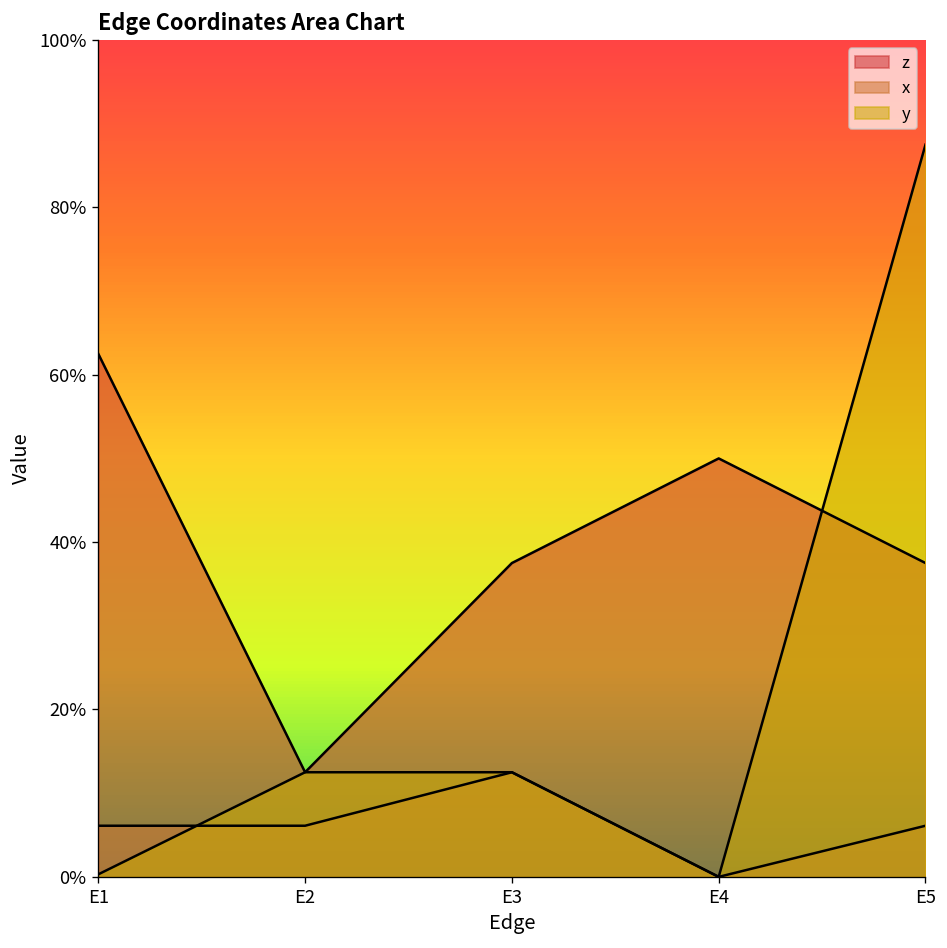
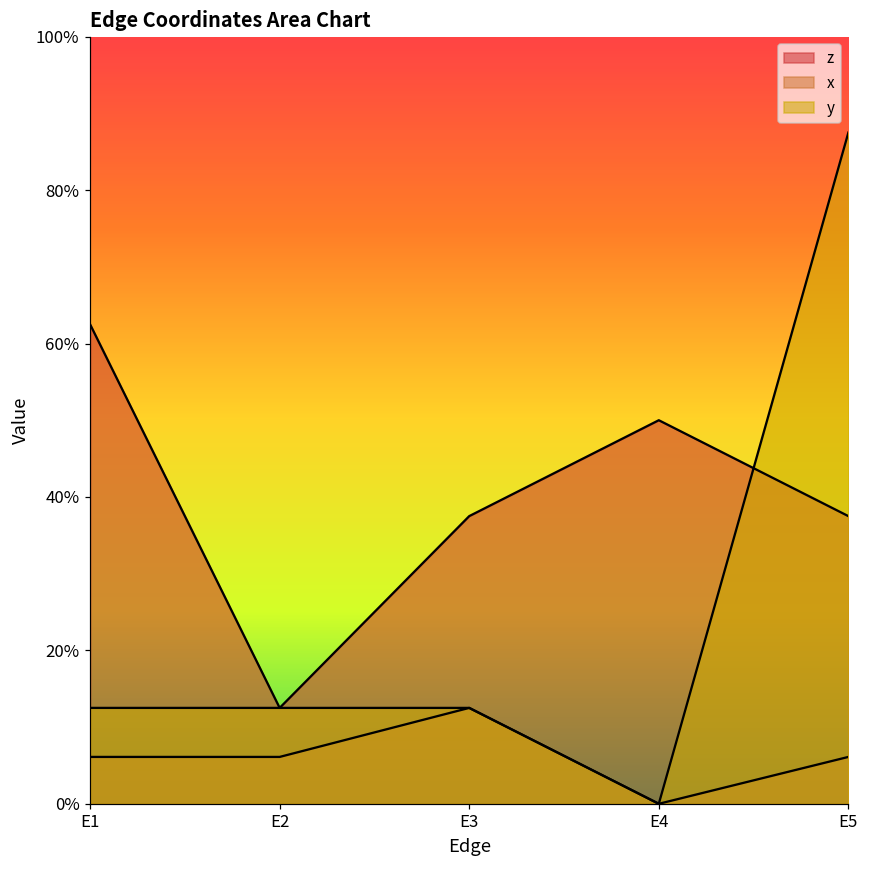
y, E1: 0% -> 13%
